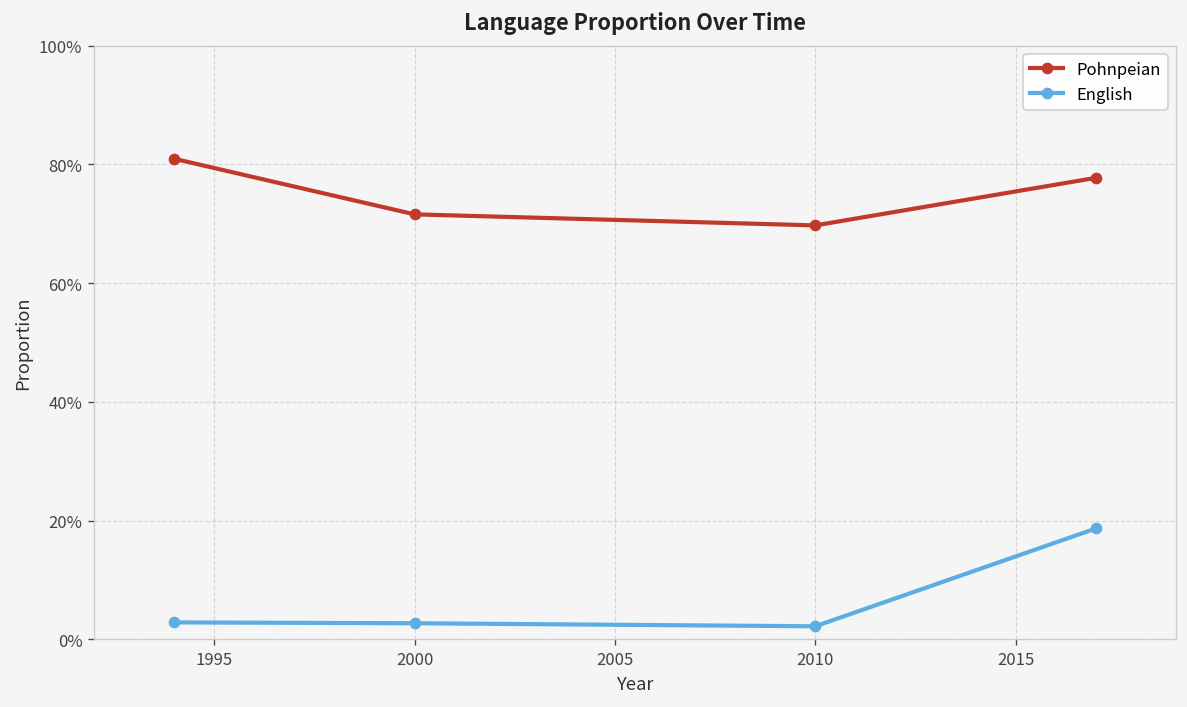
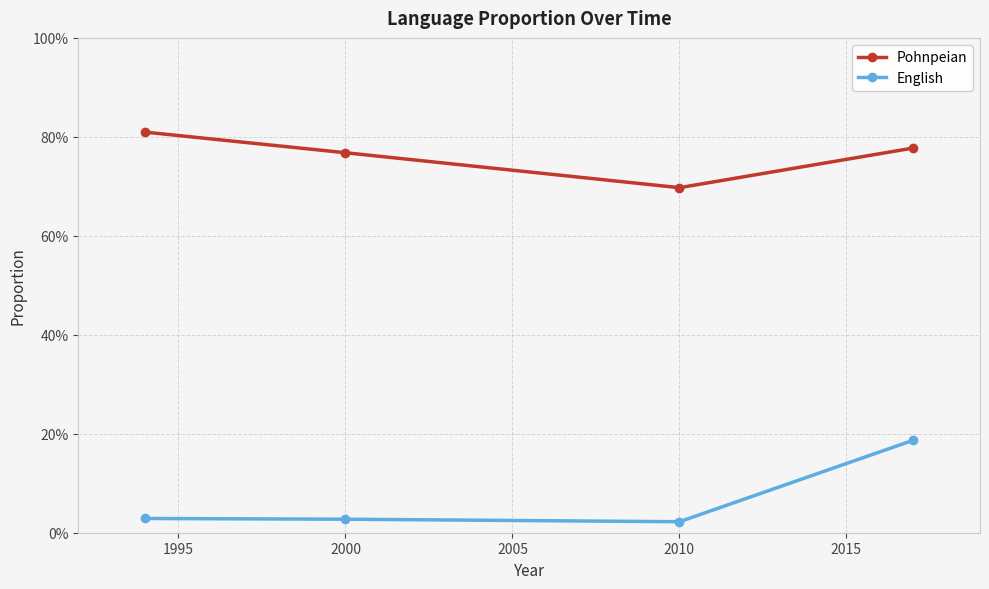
Pohnpeian, 2000: 72% -> 77%
